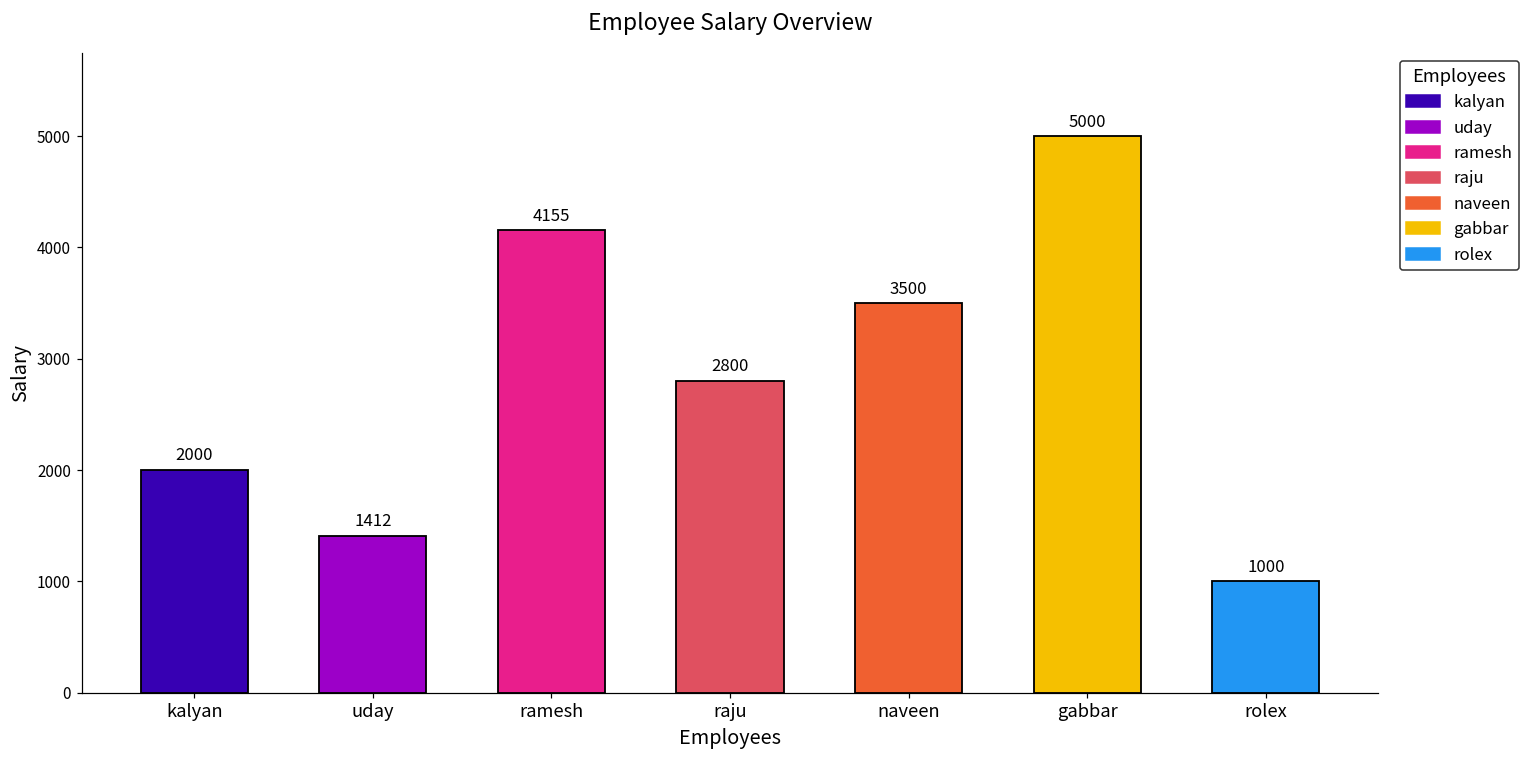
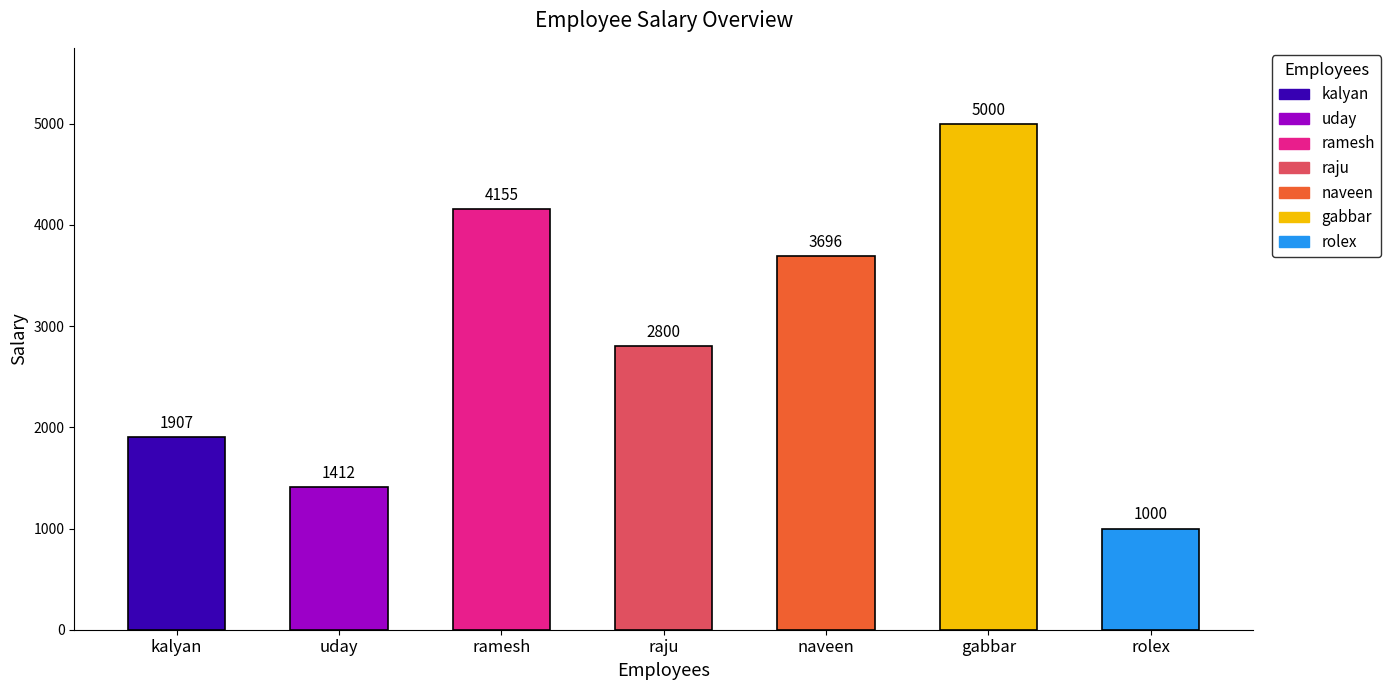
kalyan: 2000 -> 1907
naveen: 3500 -> 3696
